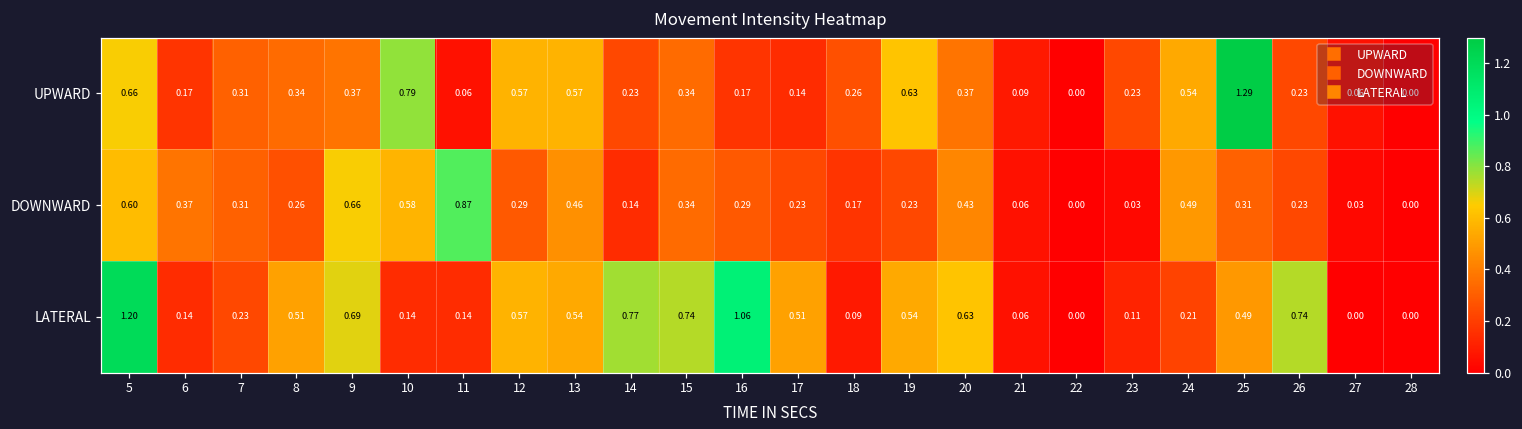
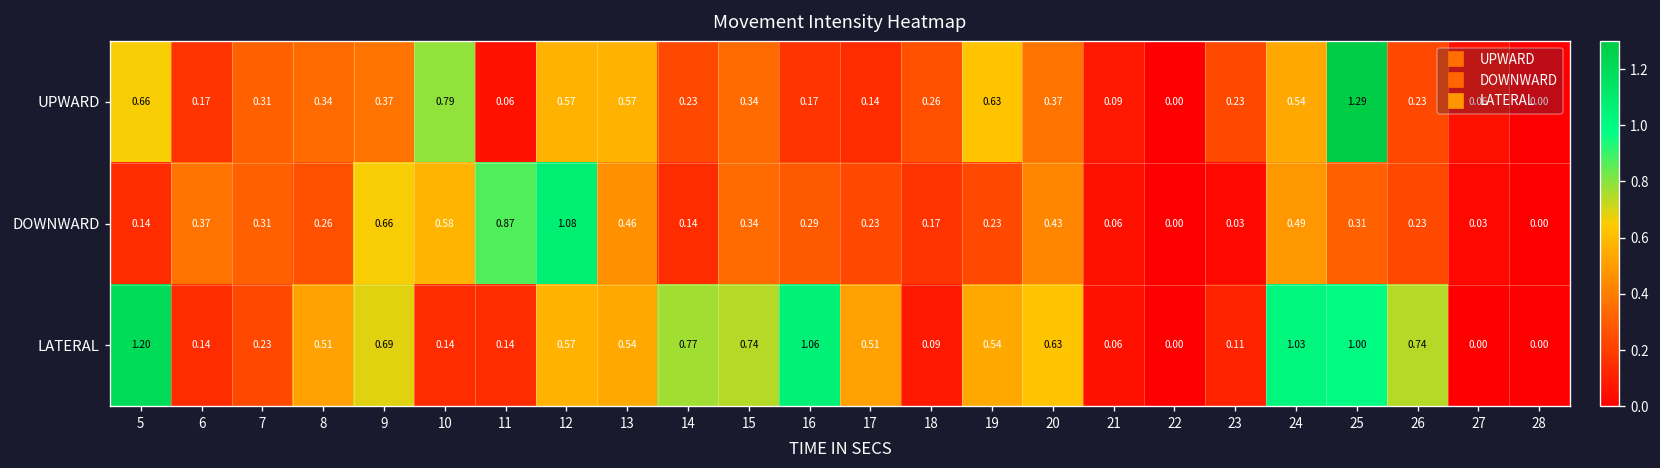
DOWNWARD, 5: 0.60 -> 0.14
DOWNWARD, 12: 0.29 -> 1.08
LATERAL, 24: 0.21 -> 1.03
LATERAL, 25: 0.49 -> 1.00
